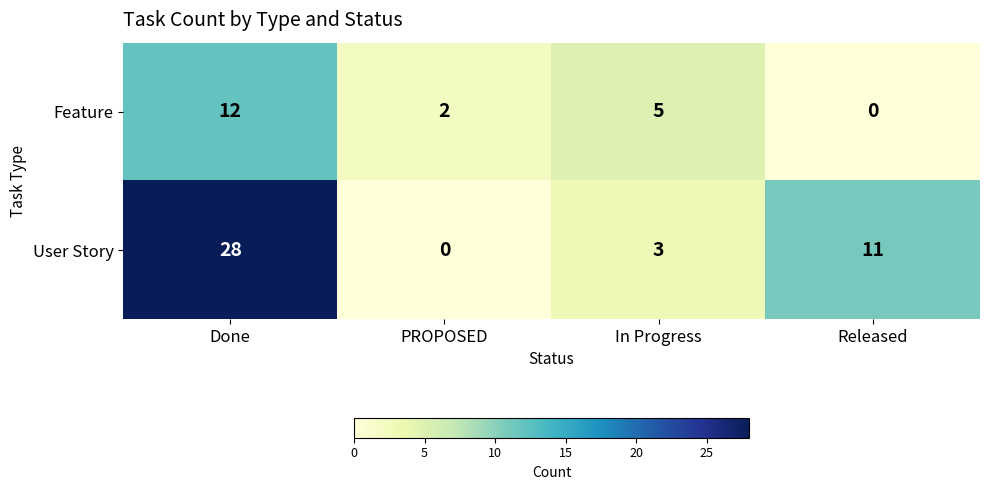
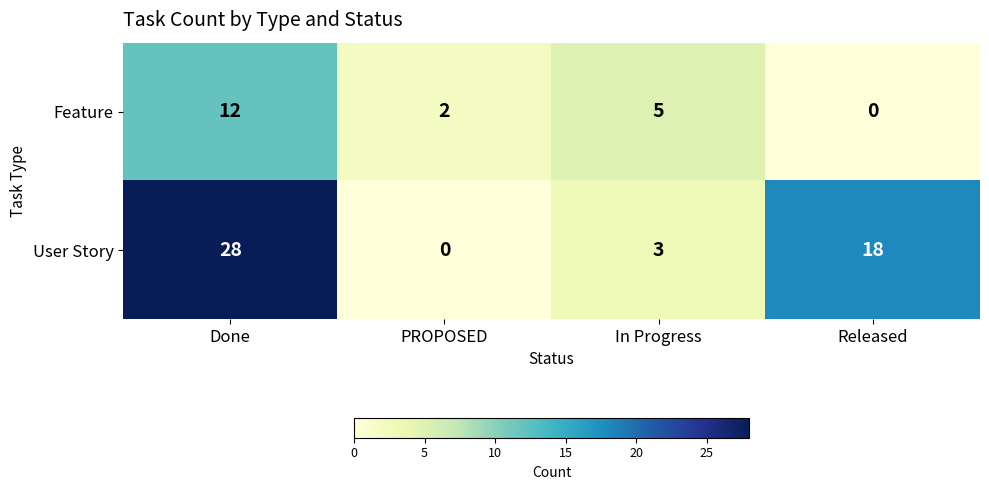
User Story, Released: 11 -> 18
